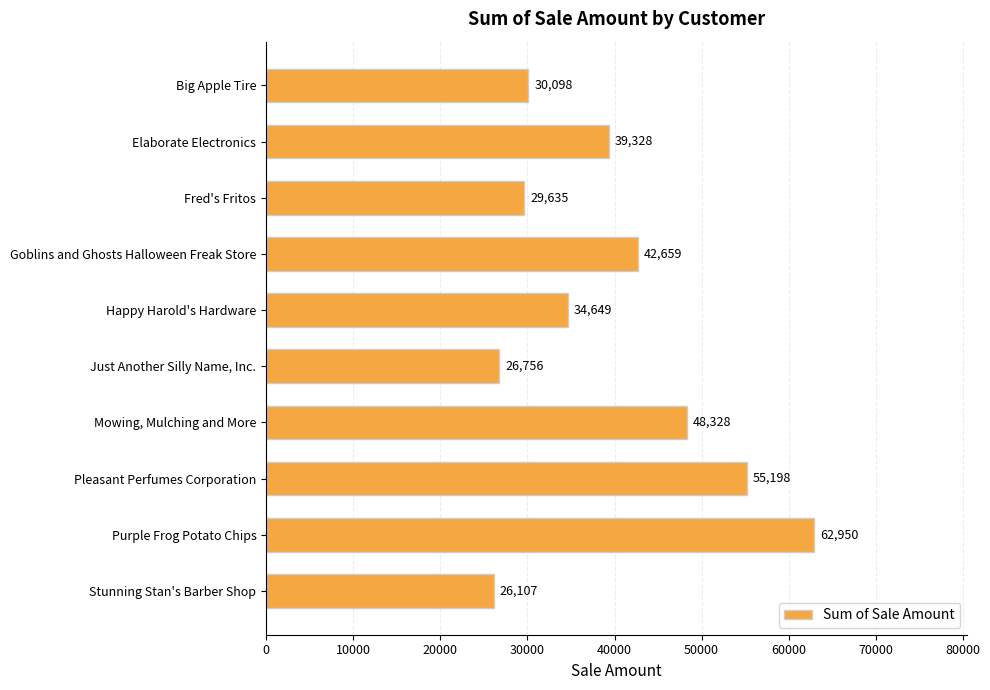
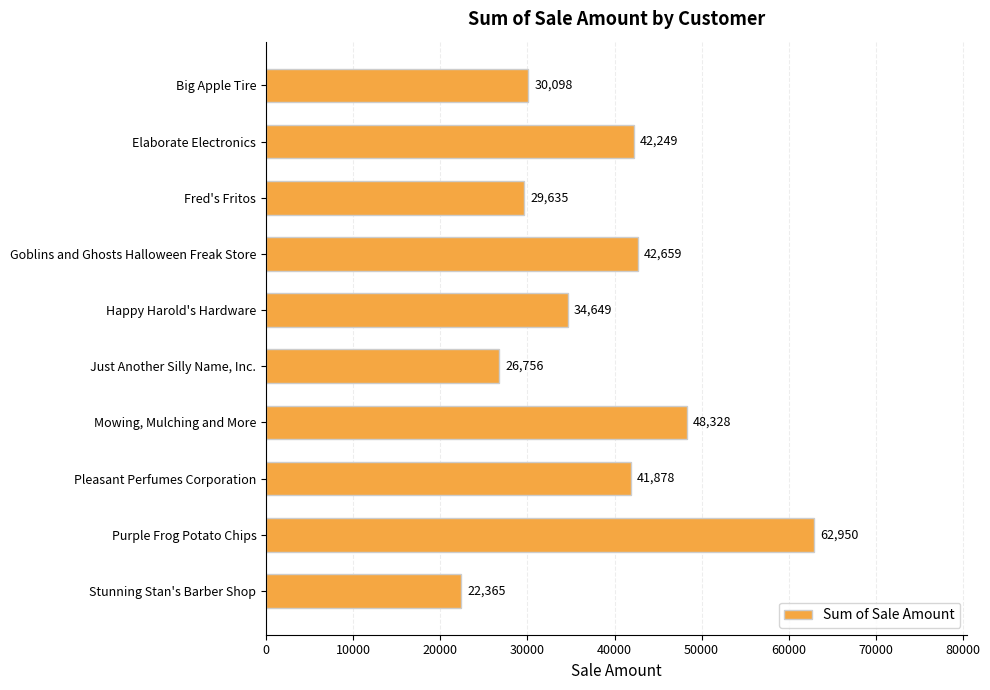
Elaborate Electronics: 39,328 -> 42,249
Pleasant Perfumes Corporation: 55,198 -> 41,878
Stunning Stan's Barber Shop: 26,107 -> 22,365
